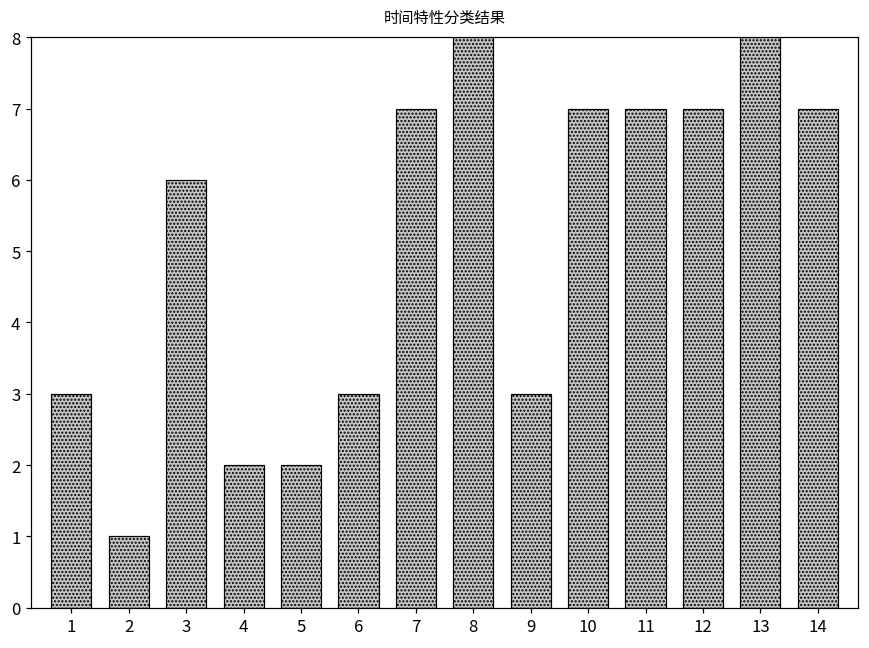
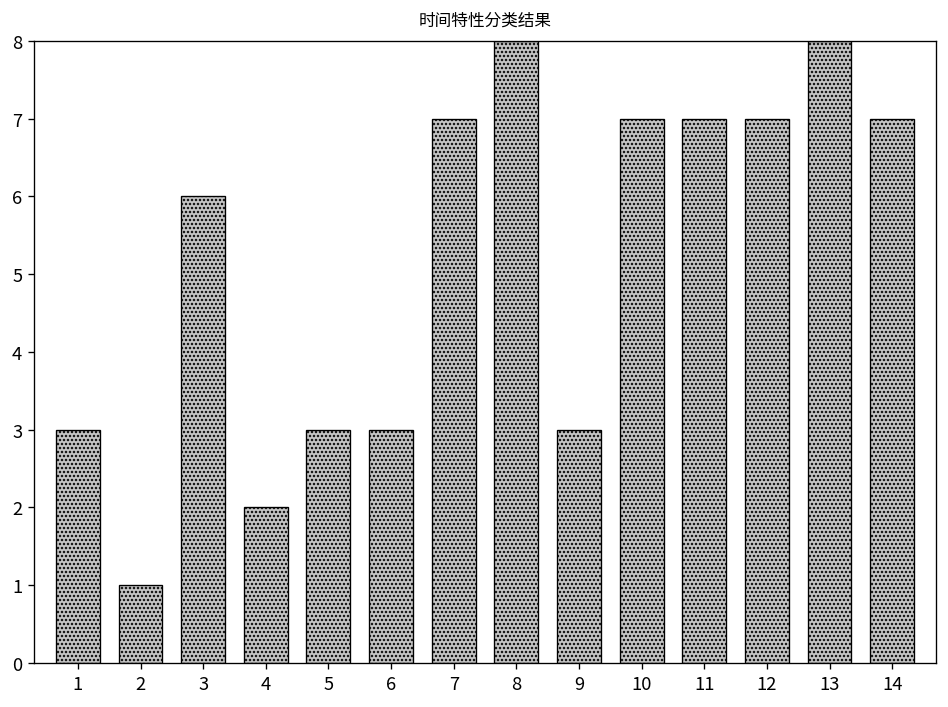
5: 2 -> 3
